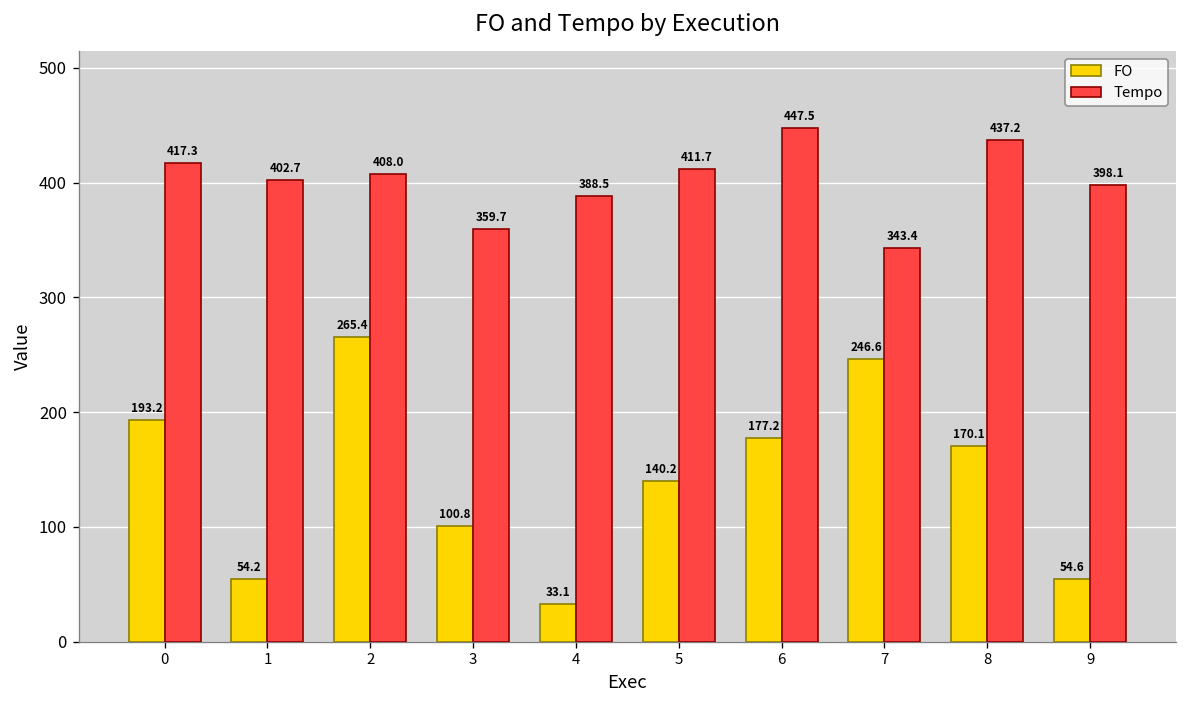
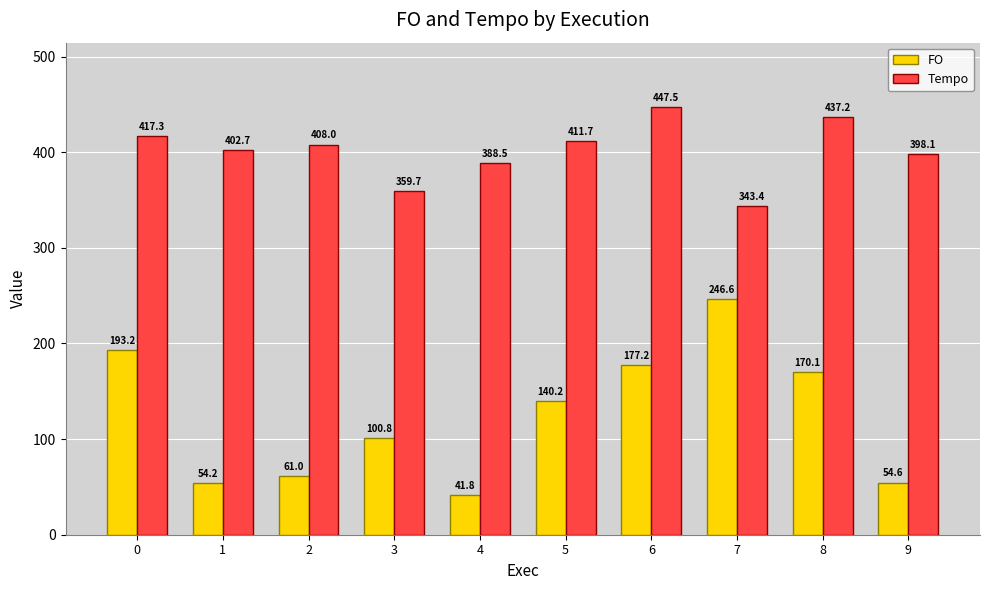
FO, 2: 265.4 -> 61.0
FO, 4: 33.1 -> 41.8
